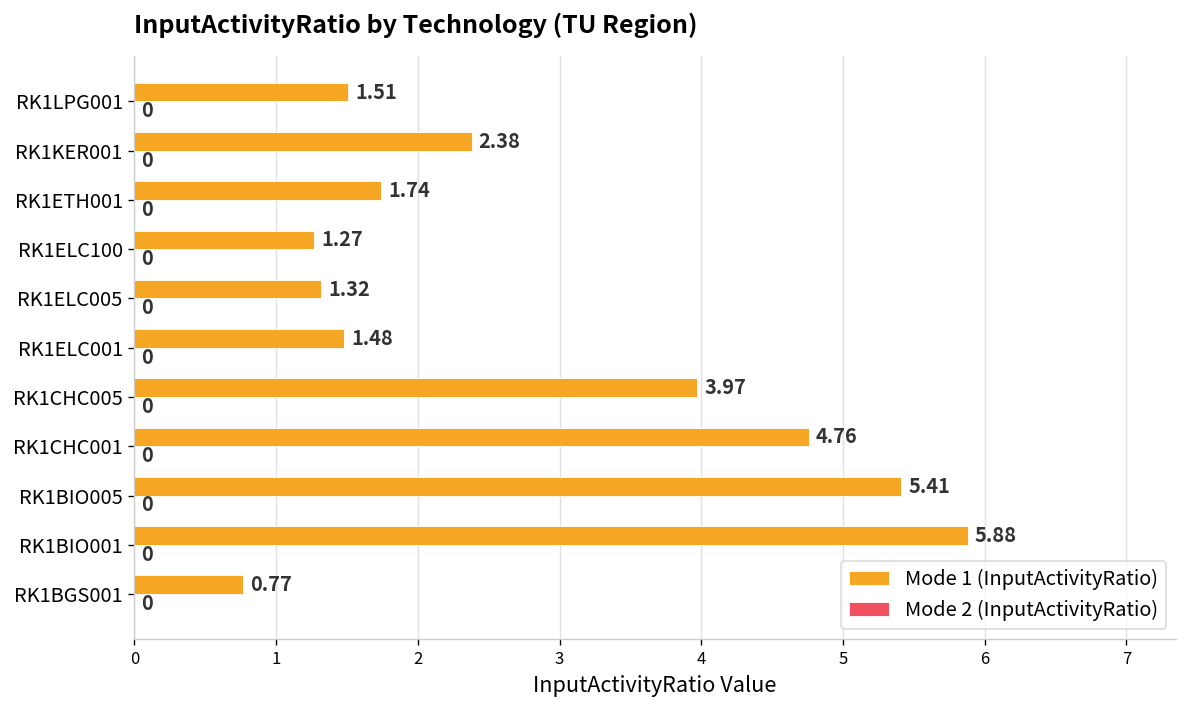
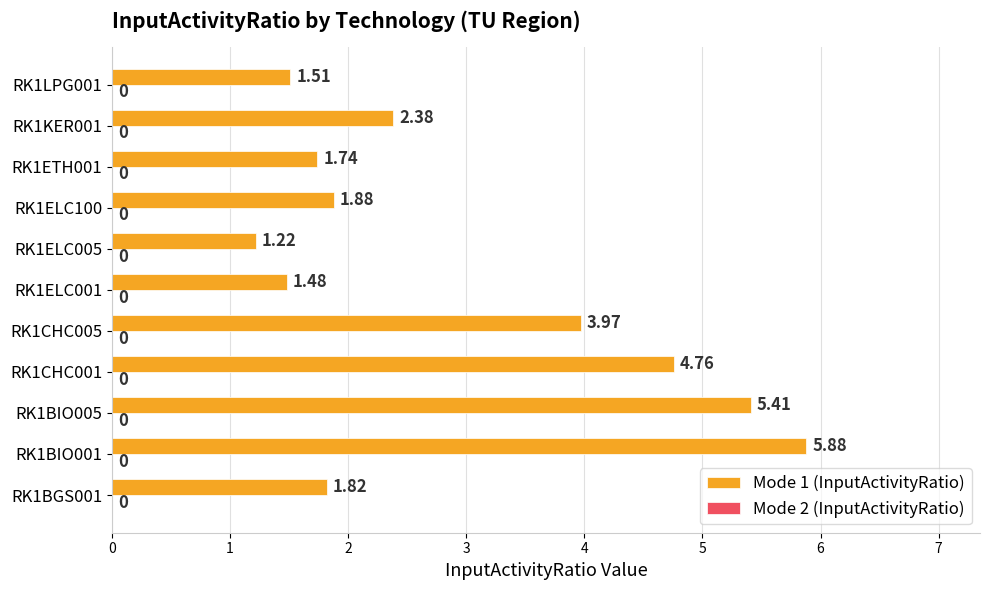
Mode 1 (InputActivityRatio), RK1ELC100: 1.27 -> 1.88
Mode 1 (InputActivityRatio), RK1ELC005: 1.32 -> 1.22
Mode 1 (InputActivityRatio), RK1BGS001: 0.77 -> 1.82
